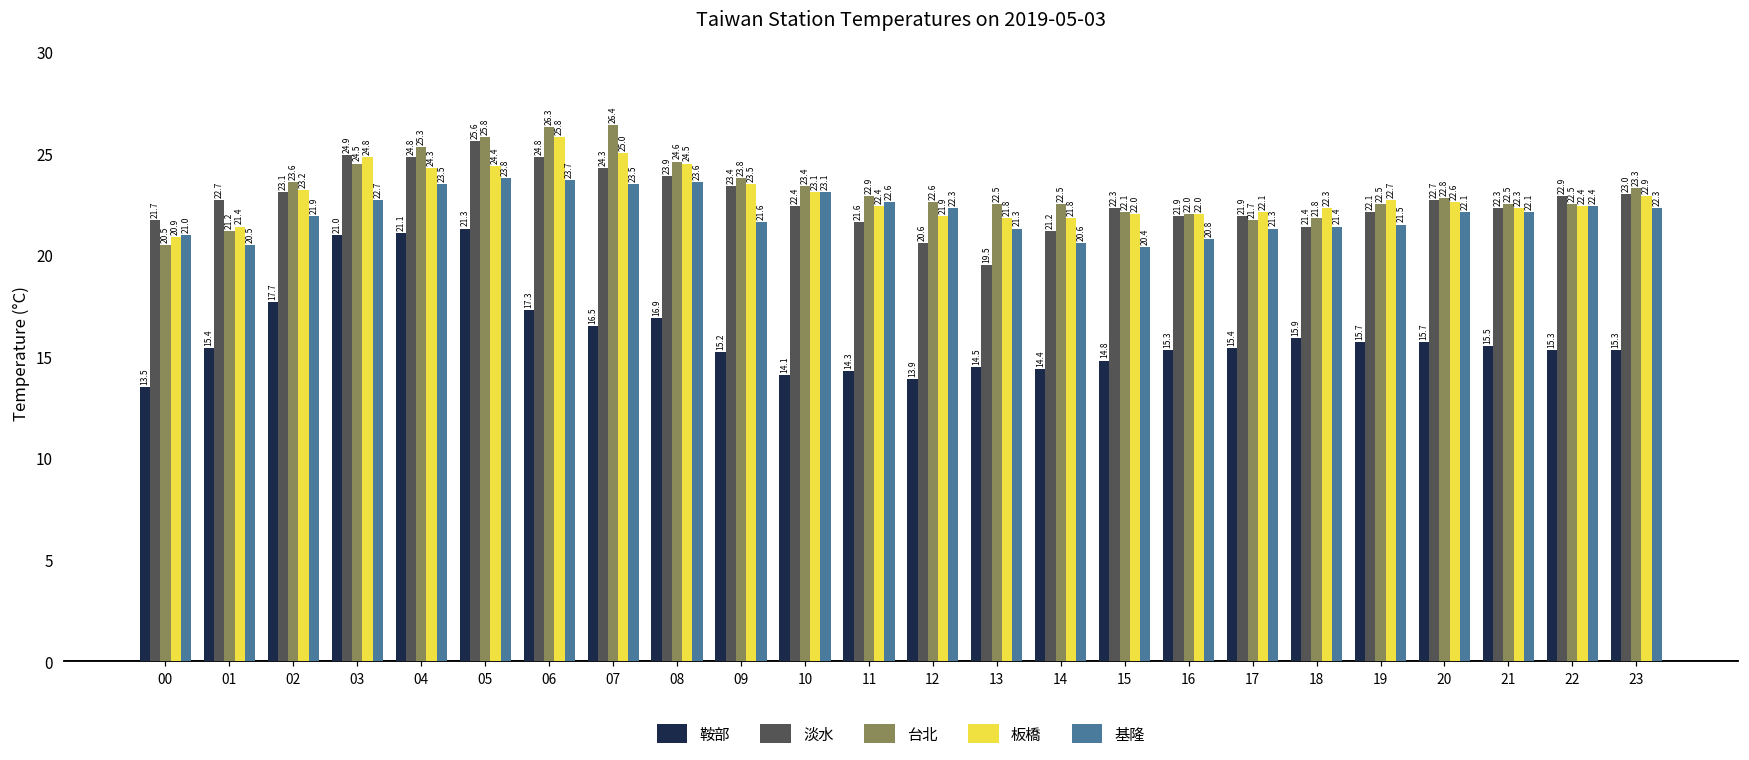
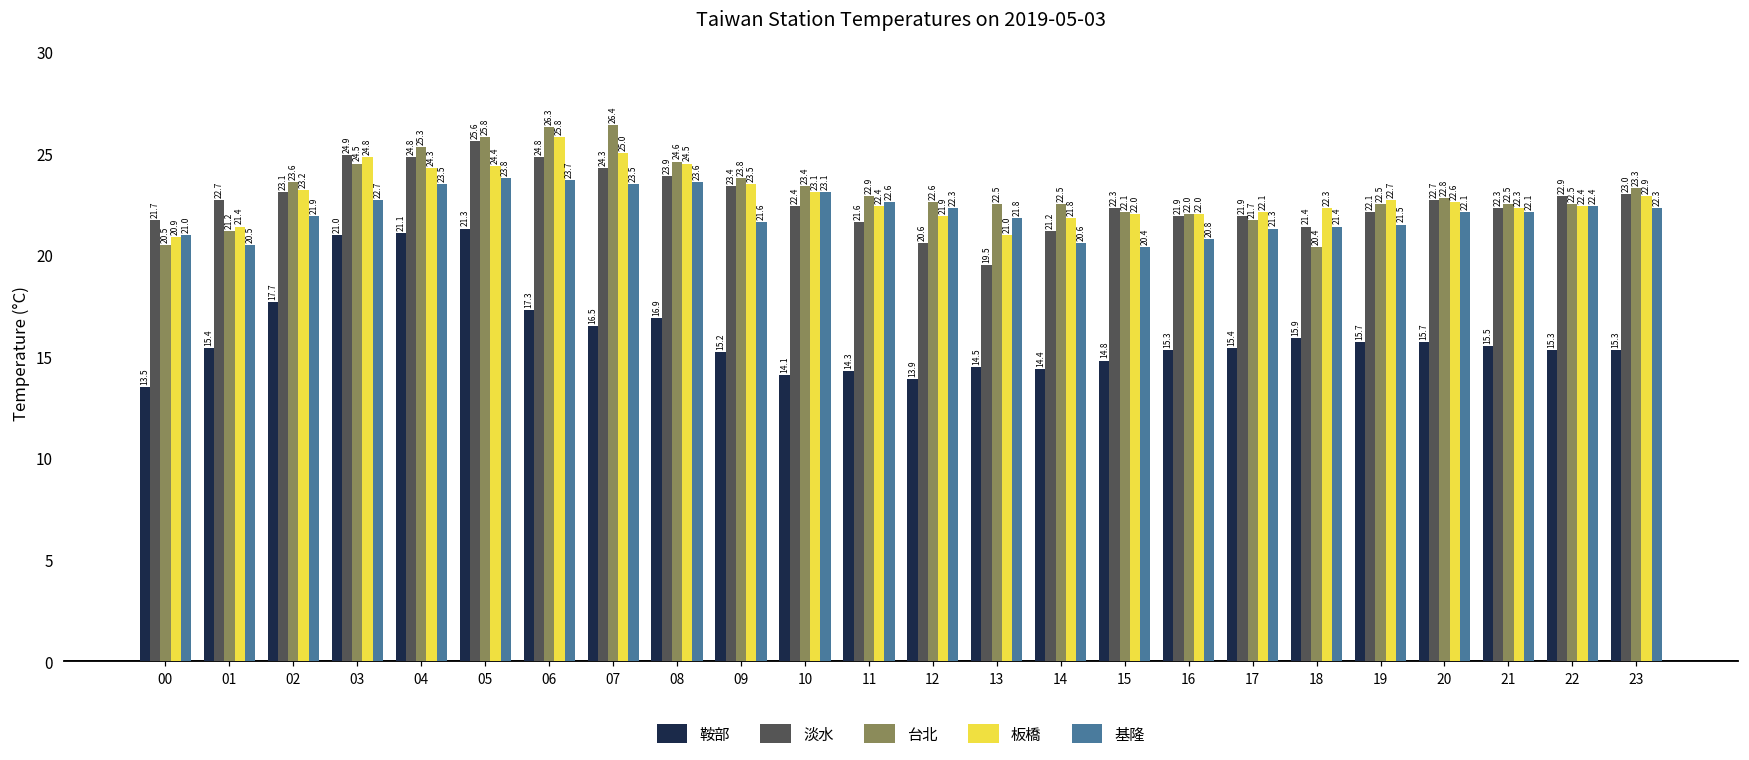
板橋, 13: 21.8 -> 21.0
基隆, 13: 21.3 -> 21.8
台北, 18: 21.8 -> 20.4
